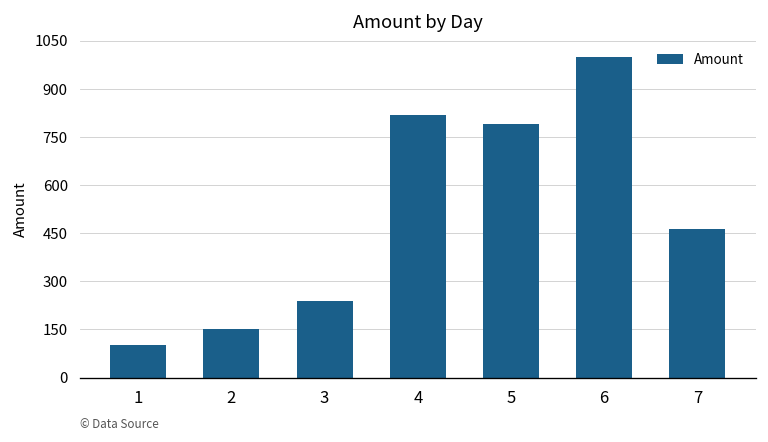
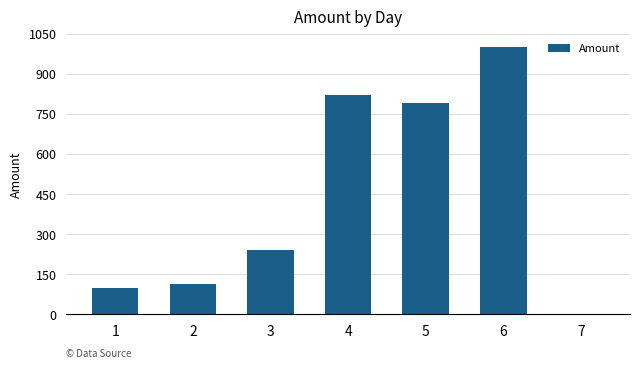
2: 150 -> 110
7: 460 -> 0
